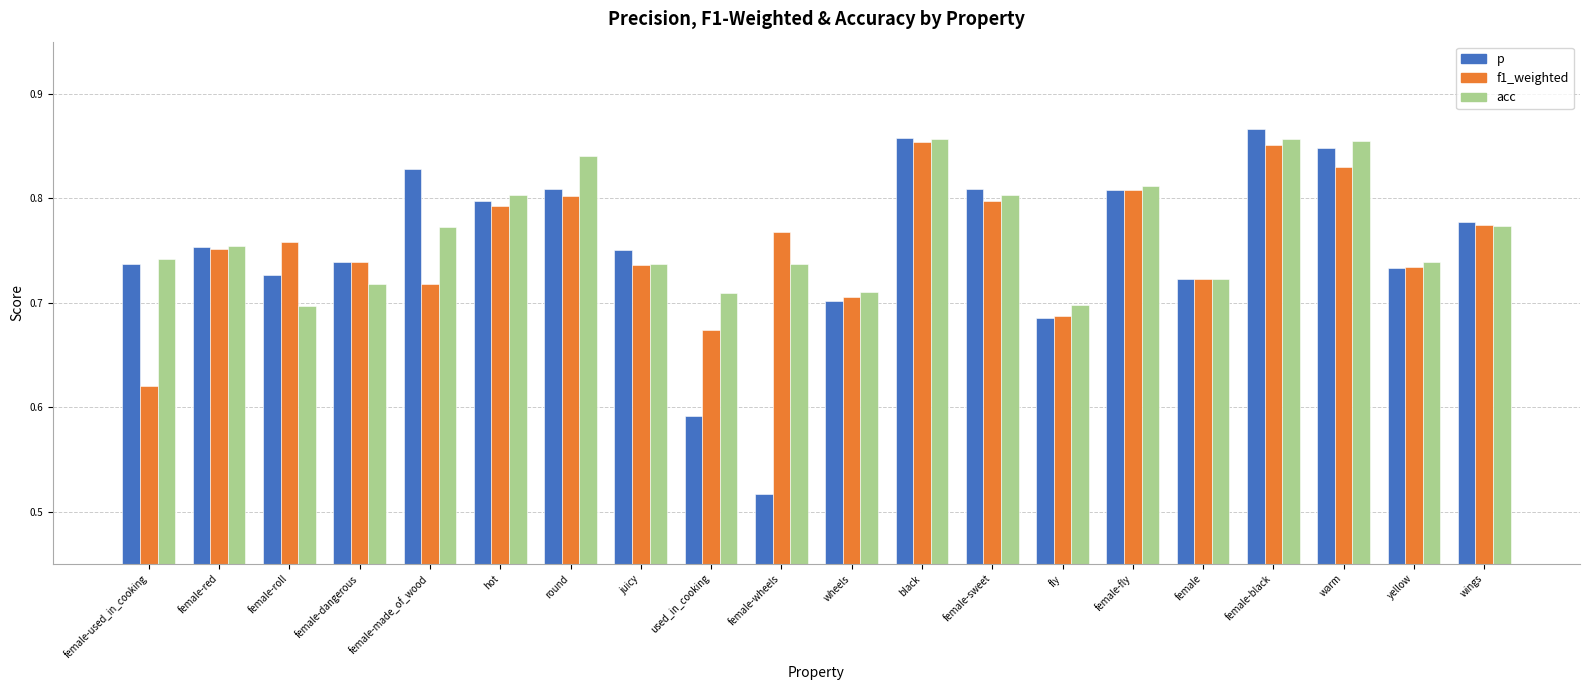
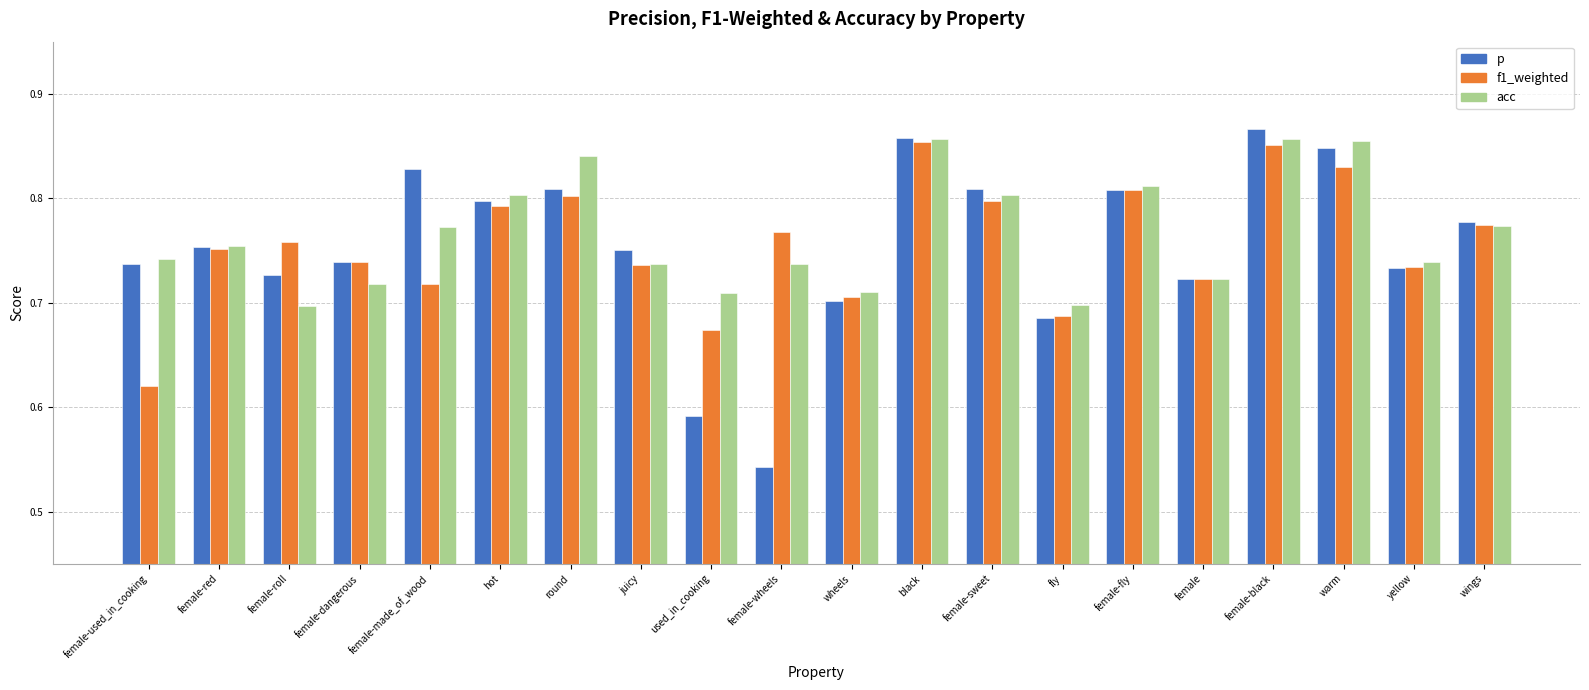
p, female-wheels: 0.516 -> 0.543
